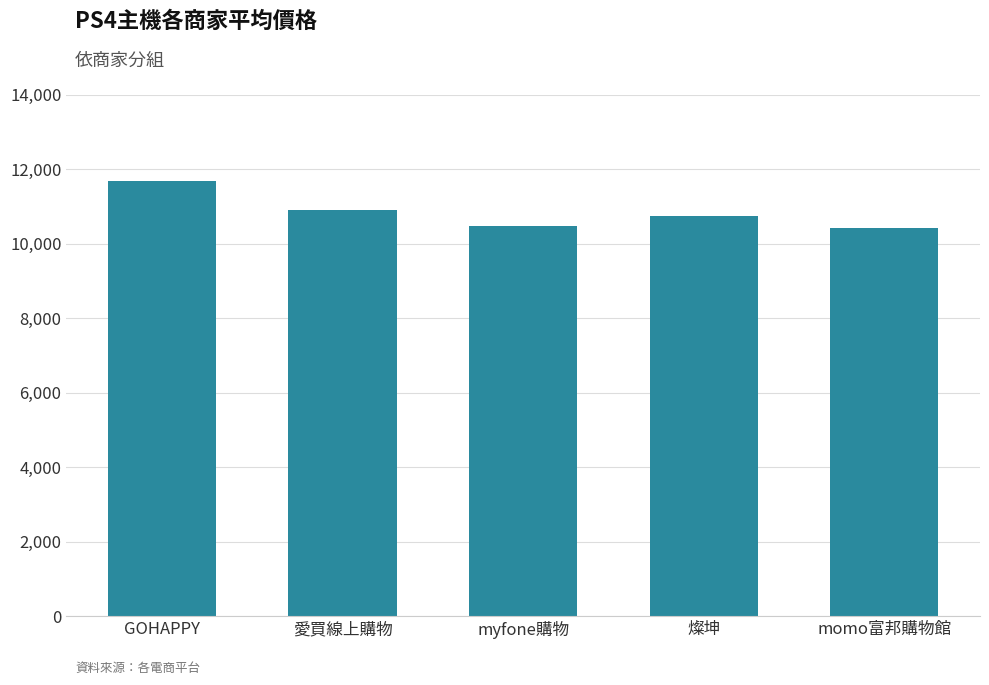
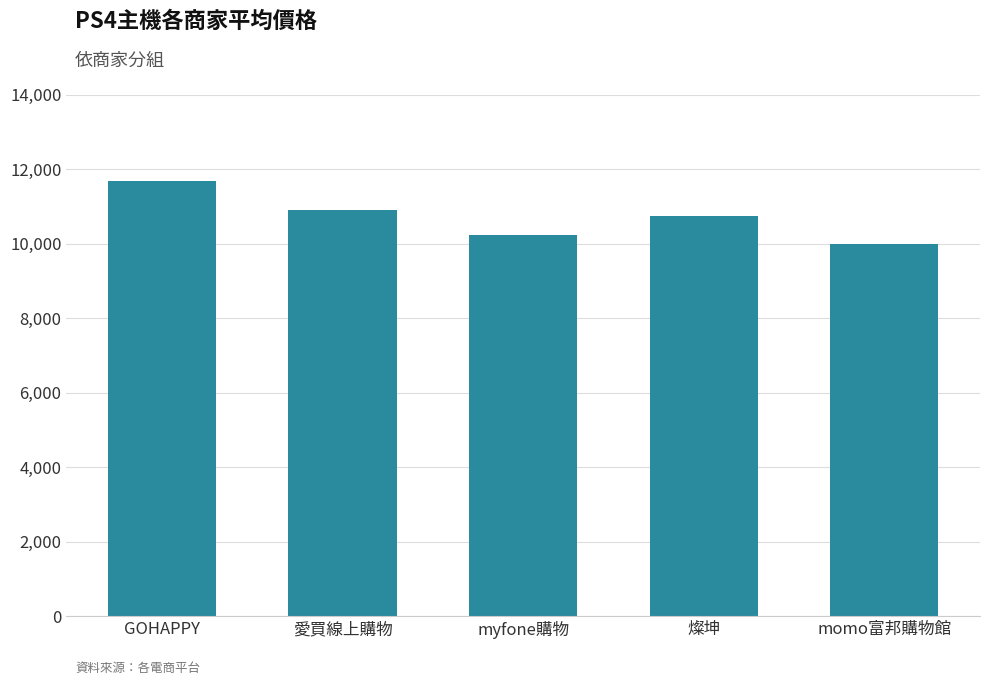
myfone購物: 10,500 -> 10,200
momo富邦購物館: 10,400 -> 10,000
